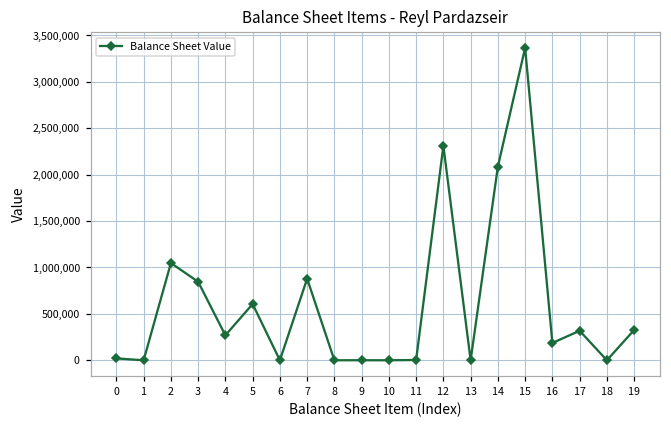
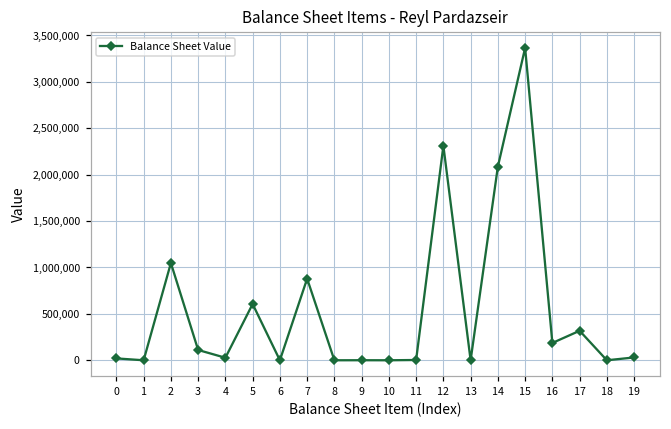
3: 800,000 -> 100,000
4: 300,000 -> 0
19: 300,000 -> 0
